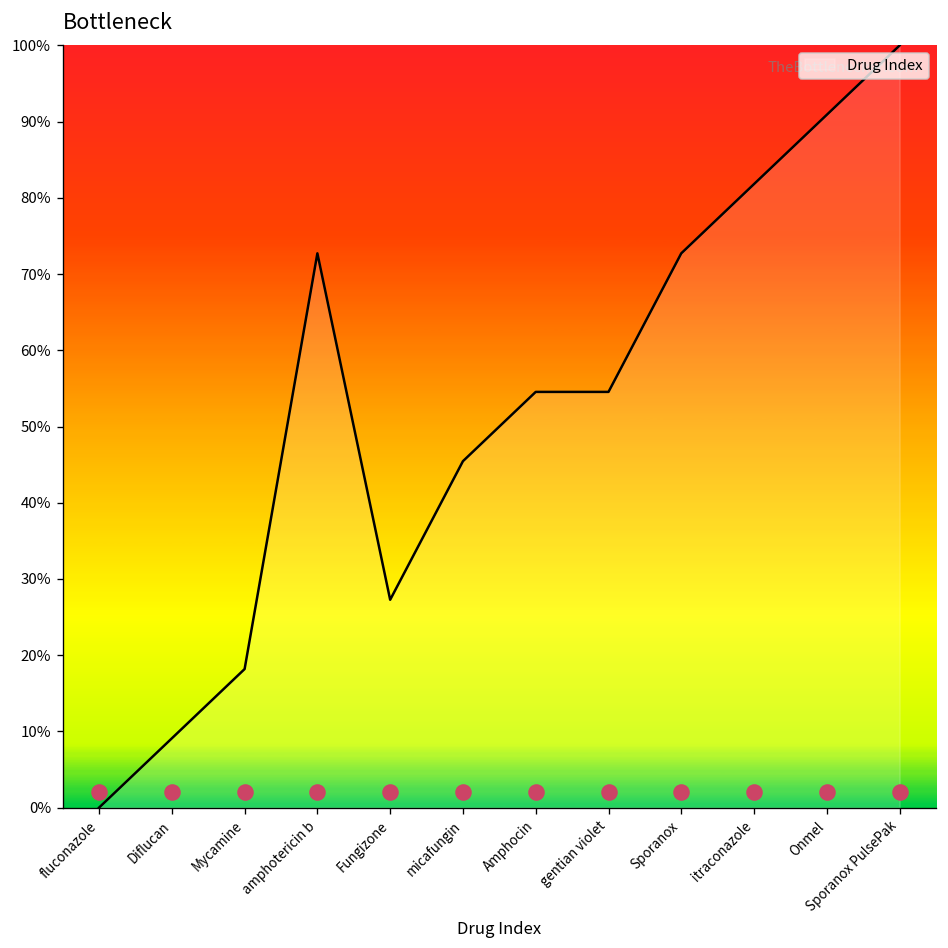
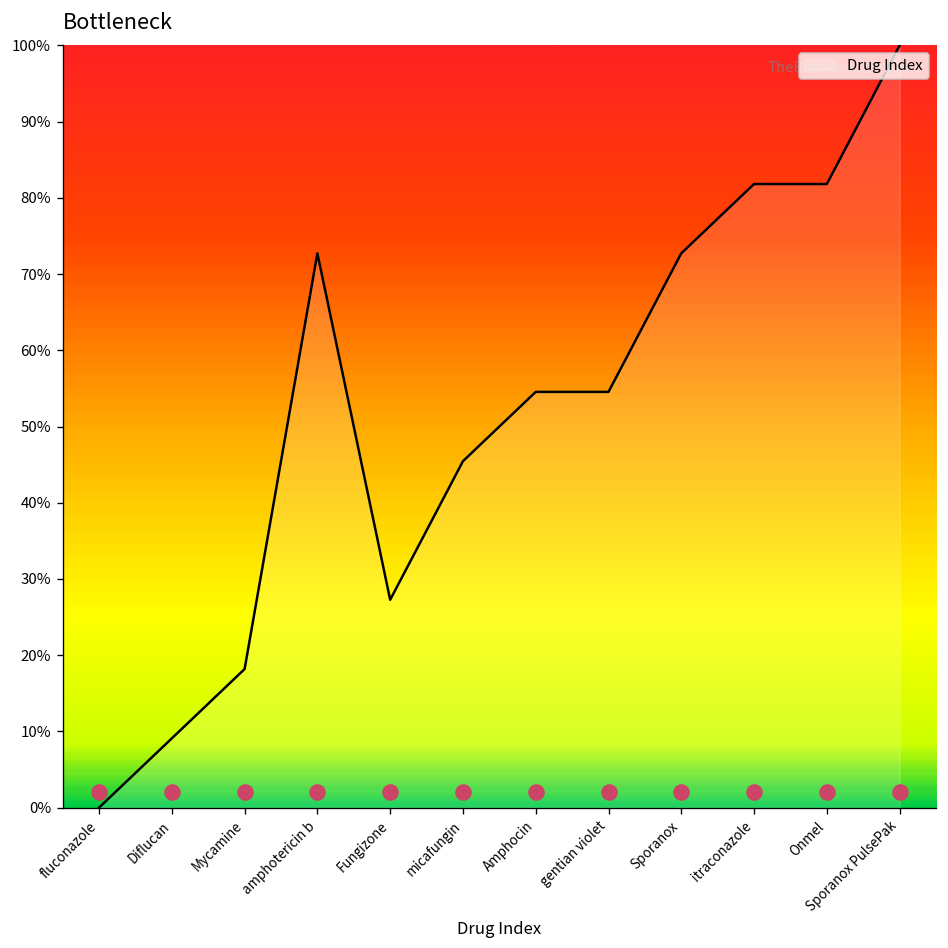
Drug Index, Onmel: 91% -> 82%
